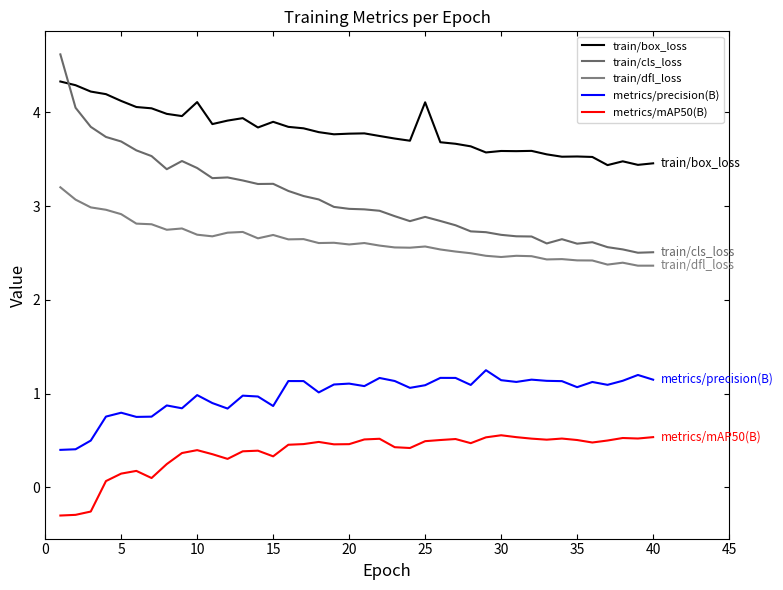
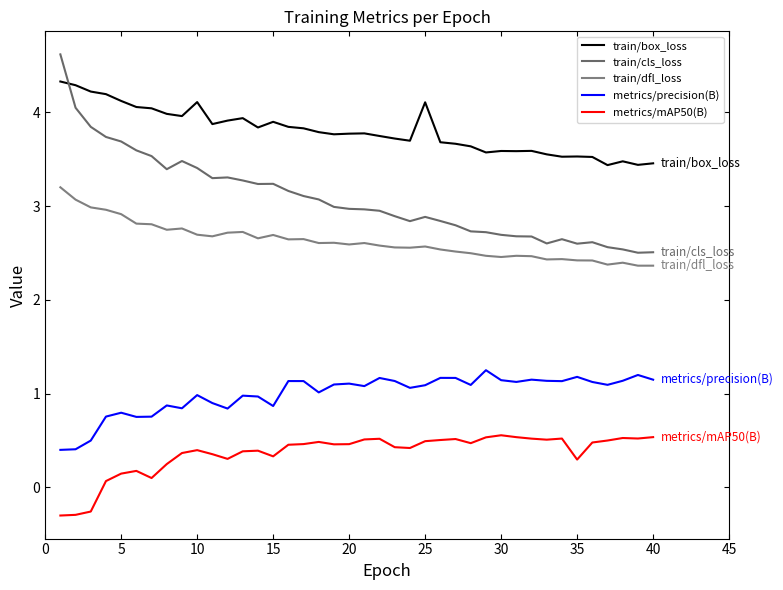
metrics/precision(B), 35: 1.1 -> 1.2
metrics/mAP50(B), 35: 0.5 -> 0.3
